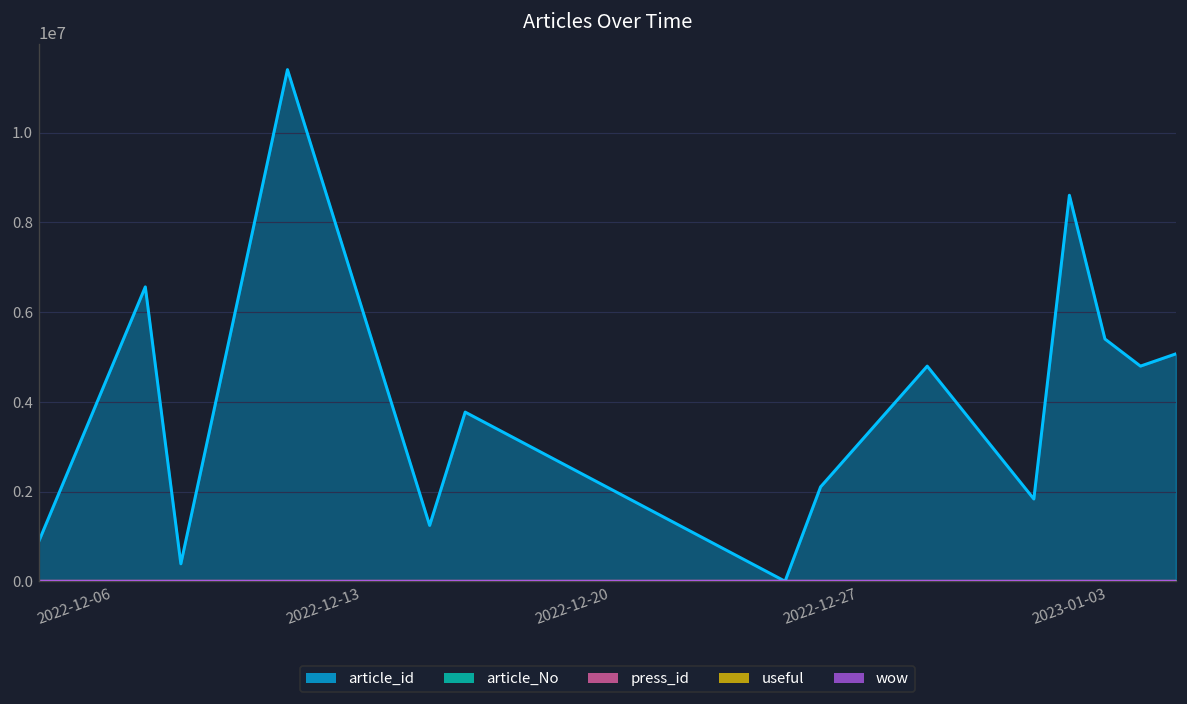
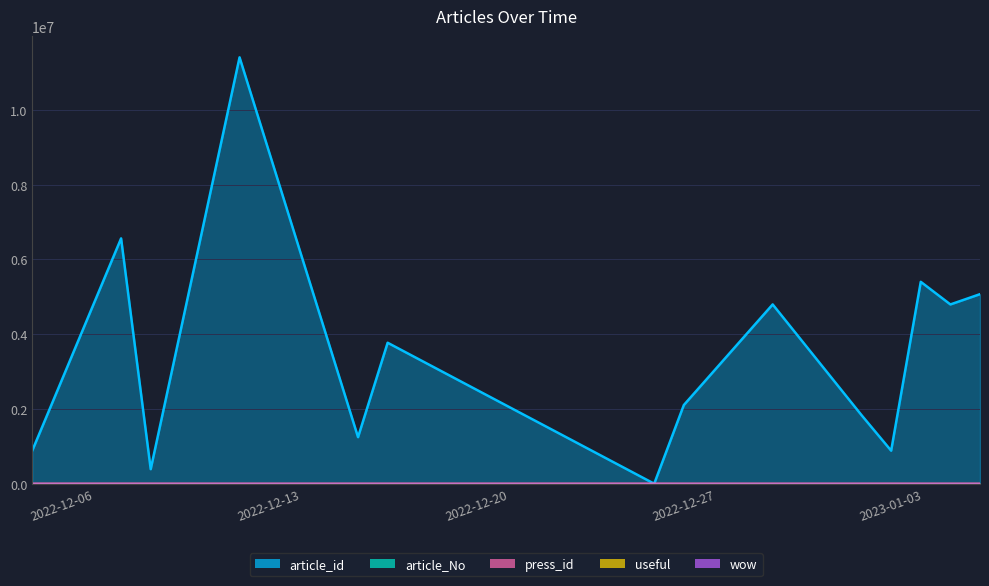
article_id, 2023-01-03: 8600000 -> 900000
